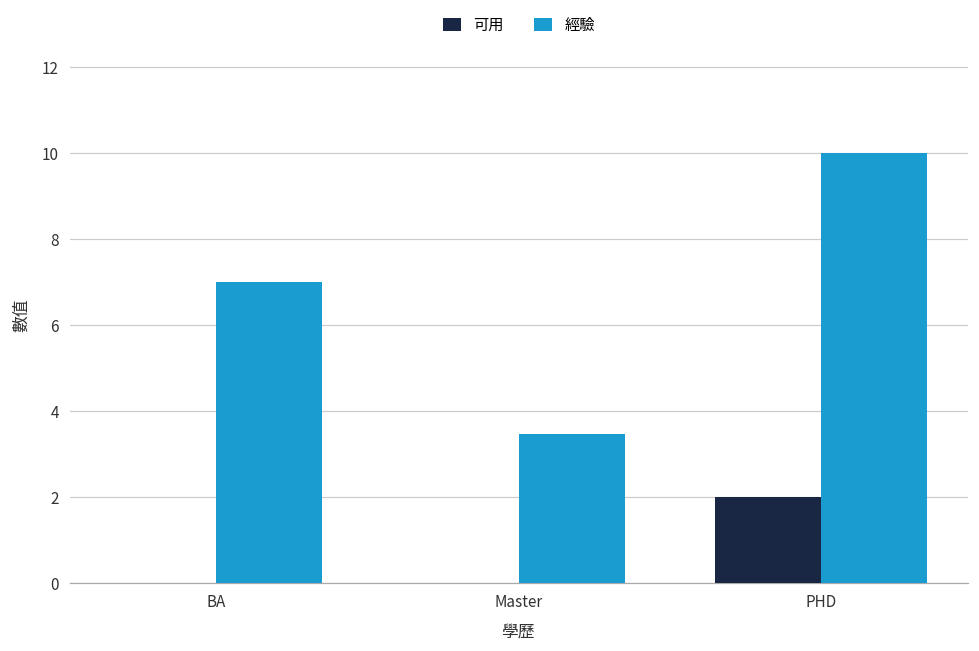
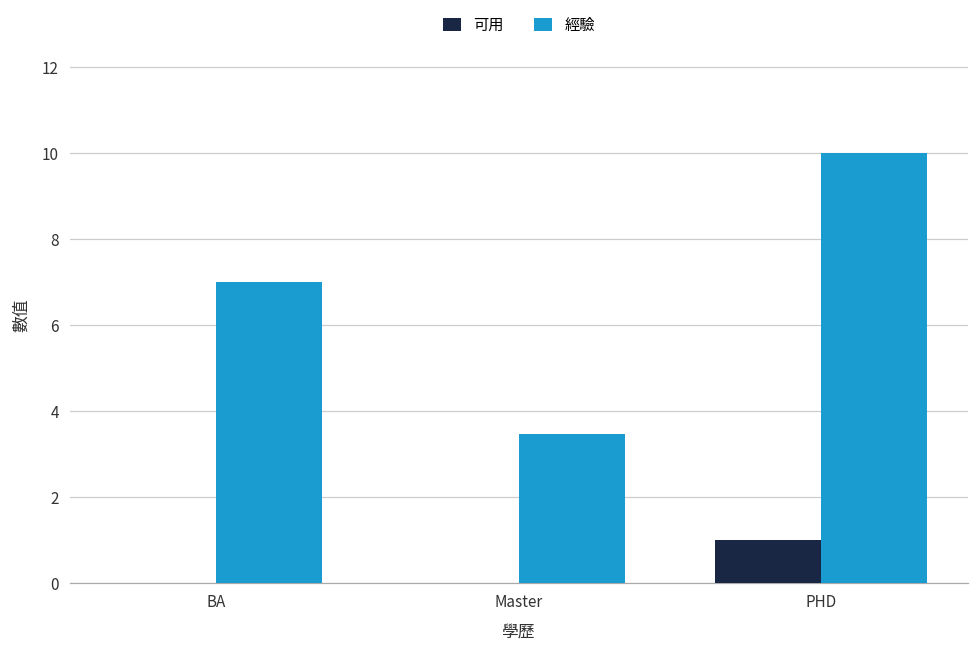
可用, PHD: 2 -> 1
